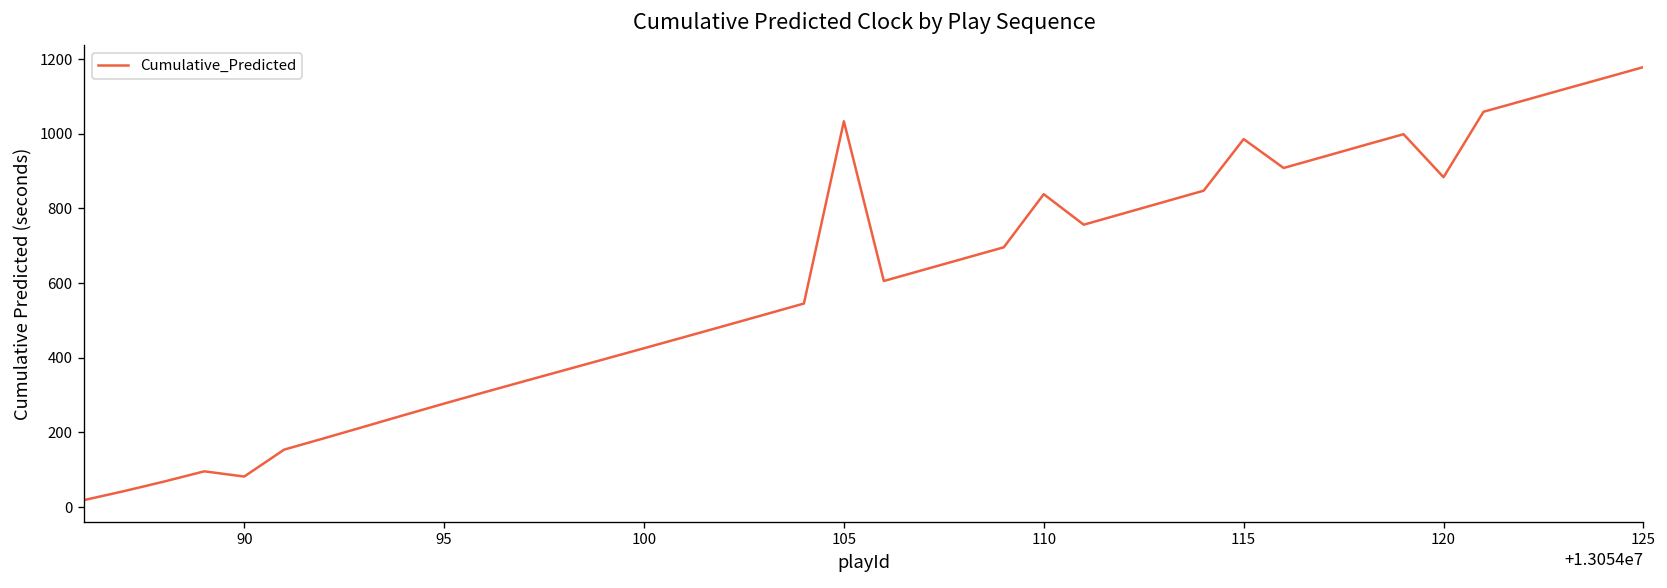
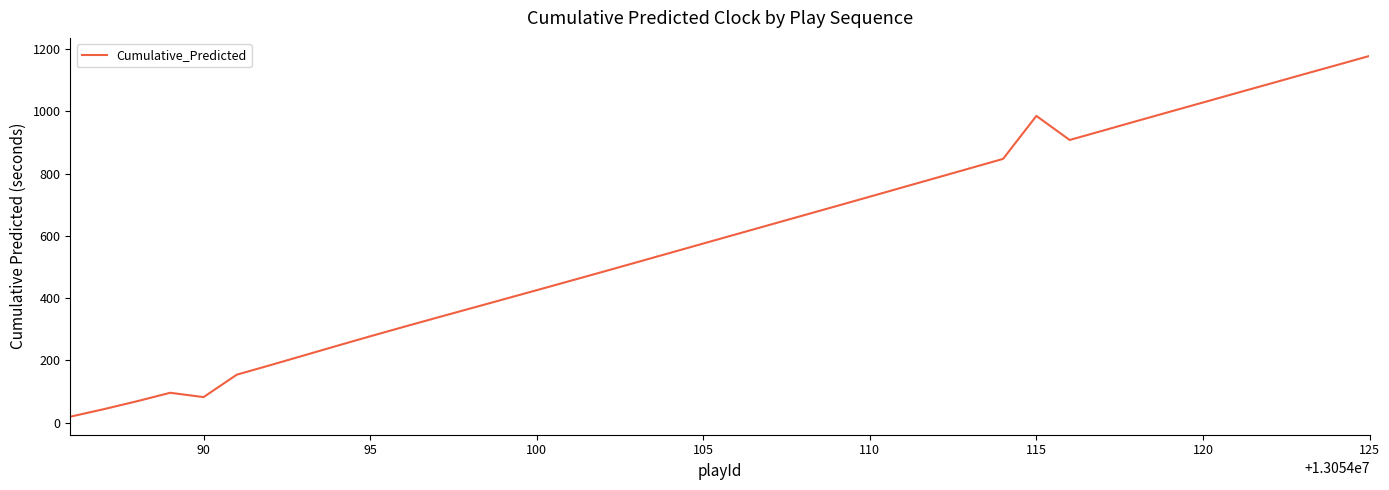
105: 1030 -> 580
110: 840 -> 730
120: 880 -> 1030
